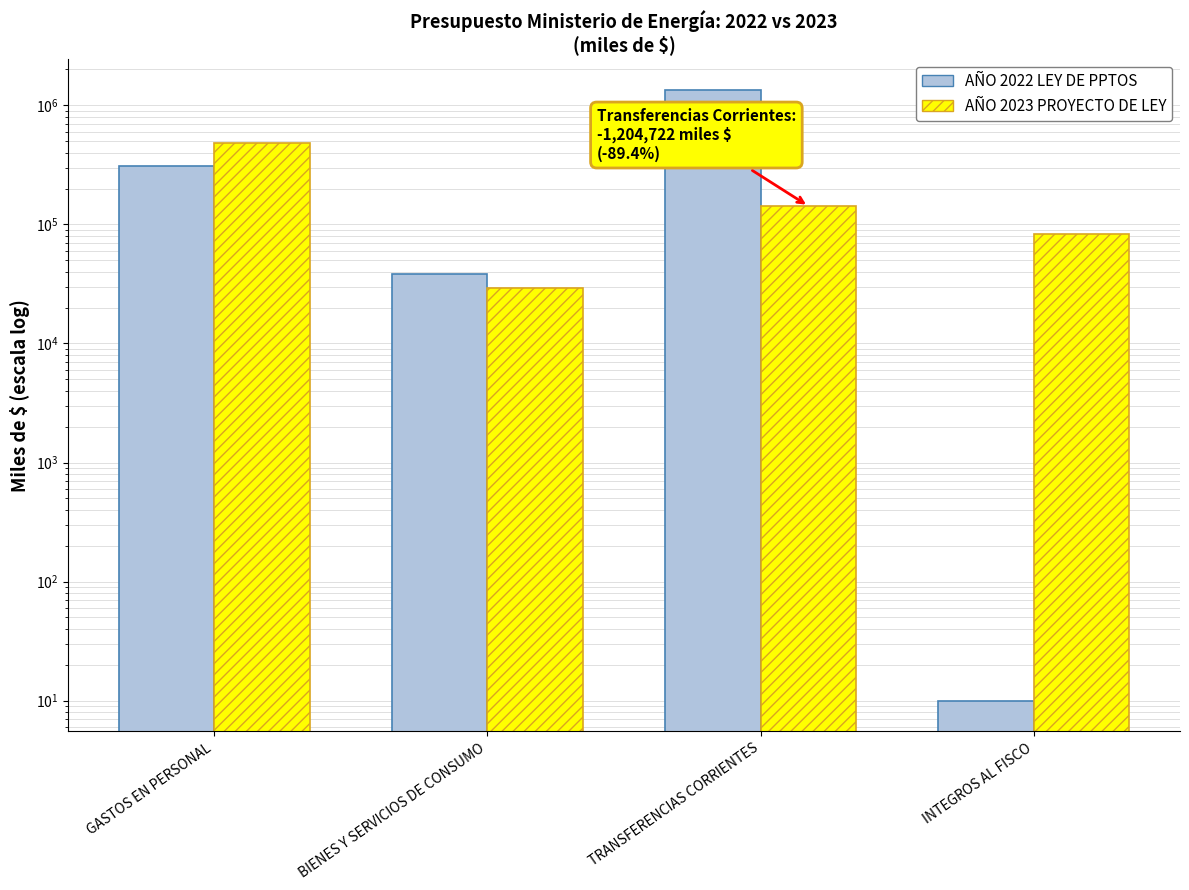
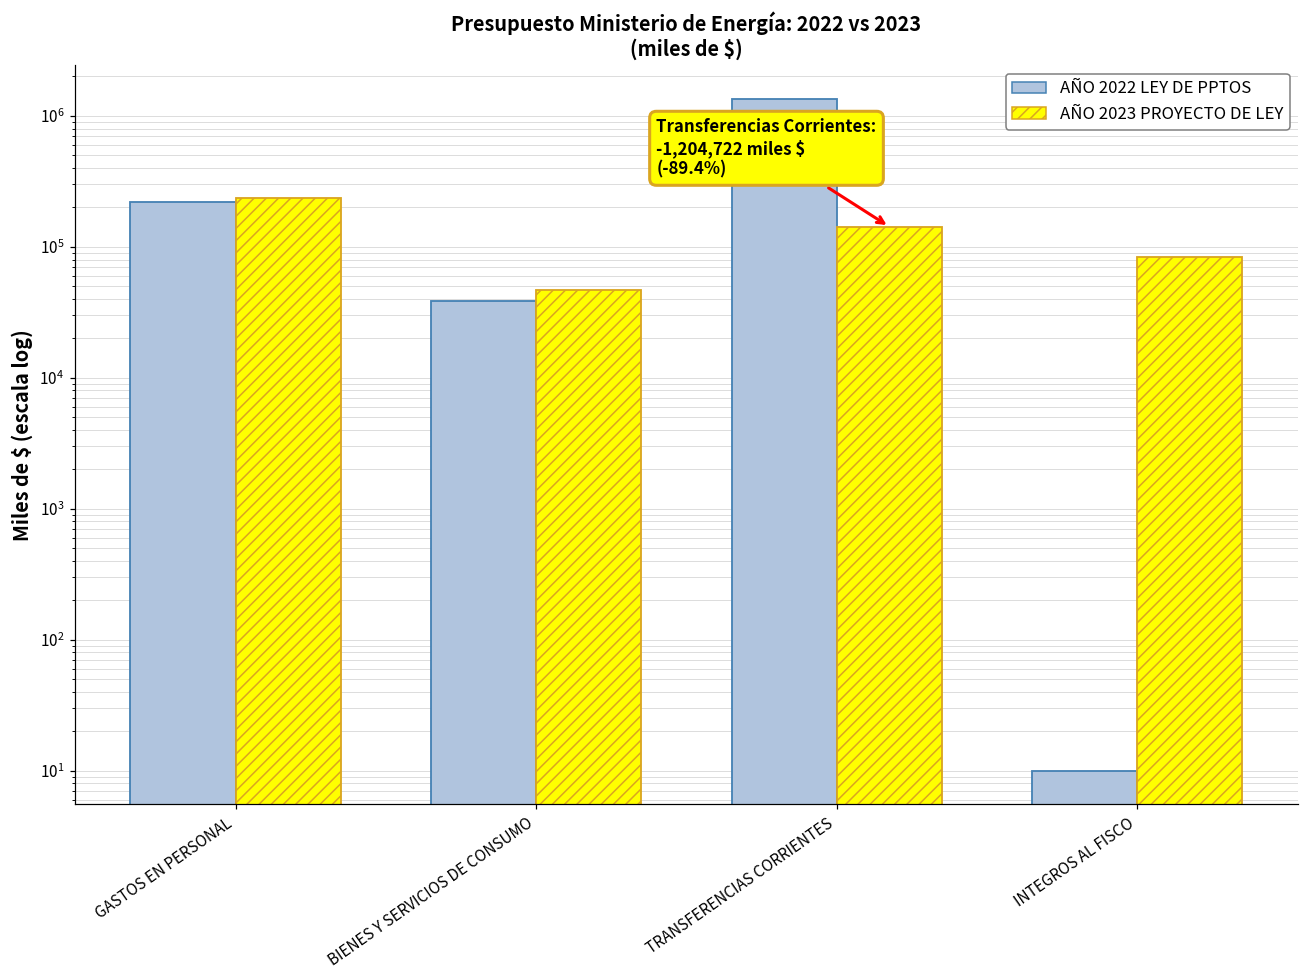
AÑO 2022 LEY DE PPTOS, GASTOS EN PERSONAL: 310000 -> 220000
AÑO 2023 PROYECTO DE LEY, GASTOS EN PERSONAL: 480000 -> 230000
AÑO 2023 PROYECTO DE LEY, BIENES Y SERVICIOS DE CONSUMO: 29000 -> 47000
